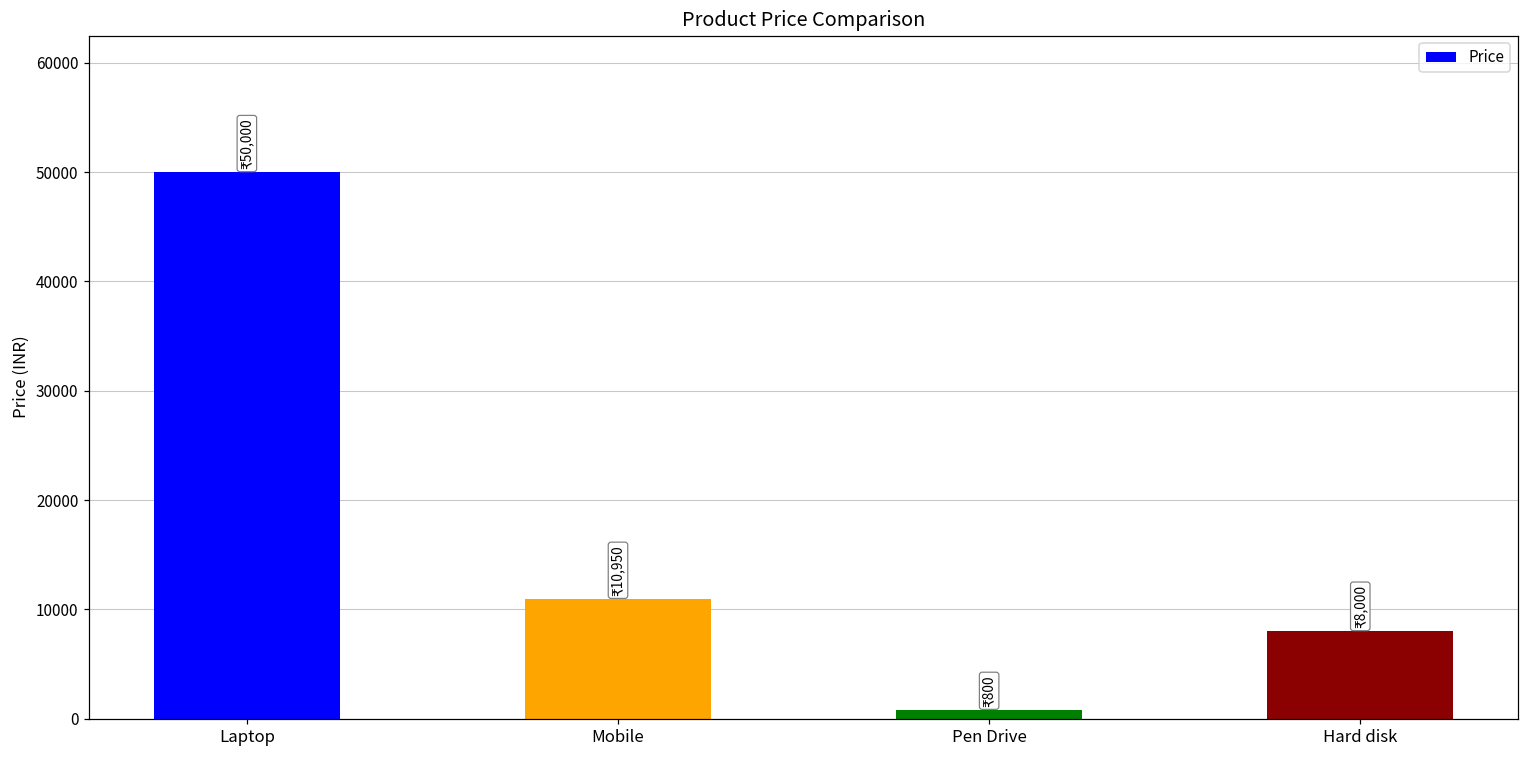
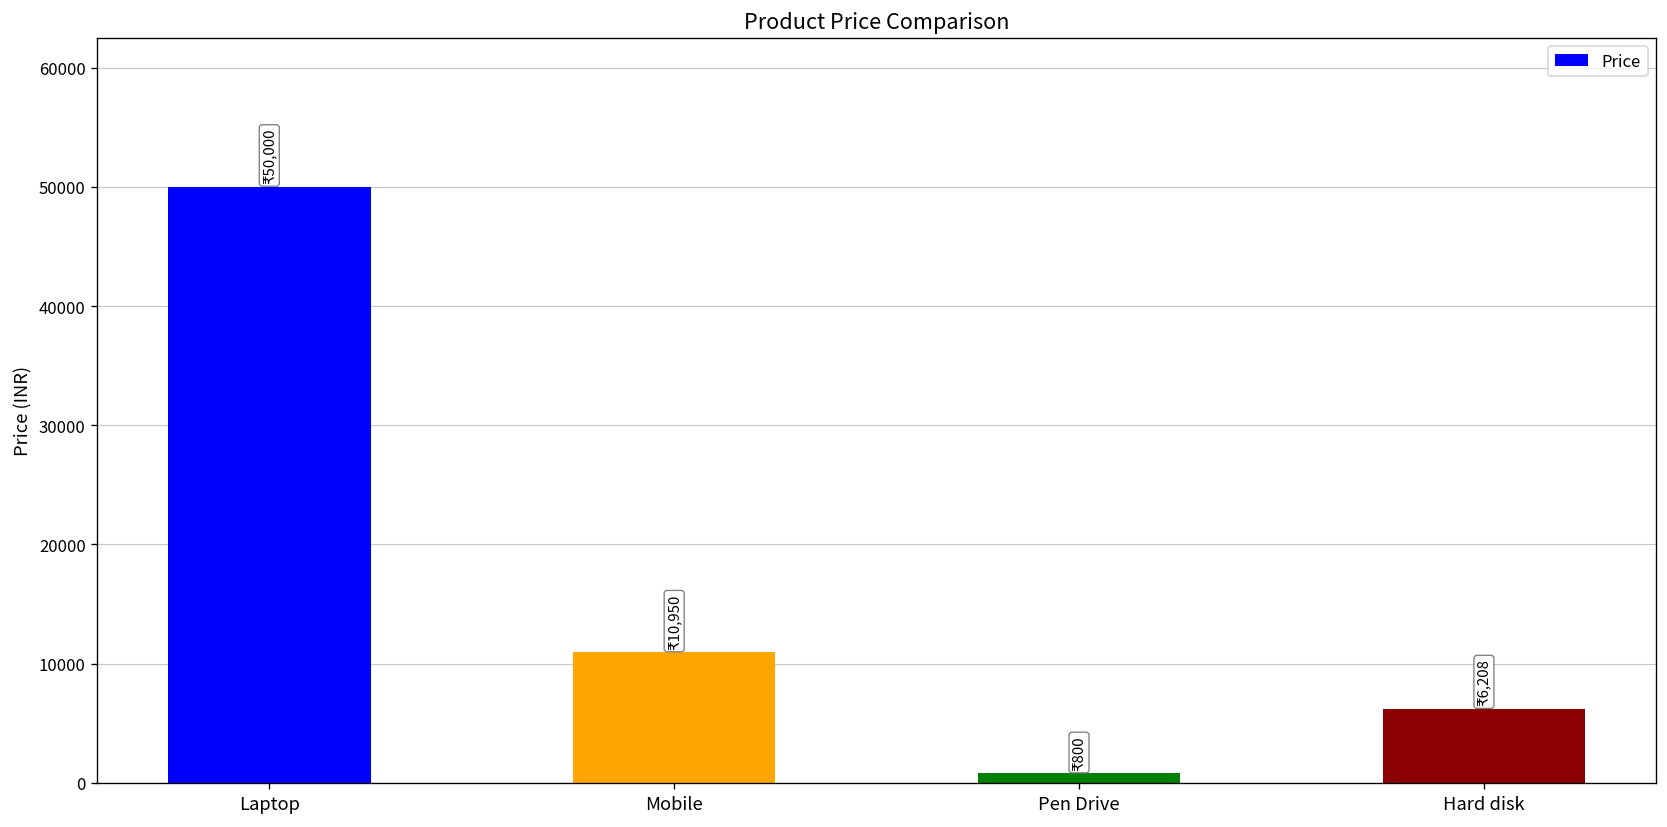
Hard disk: 8,000 -> 6,208
